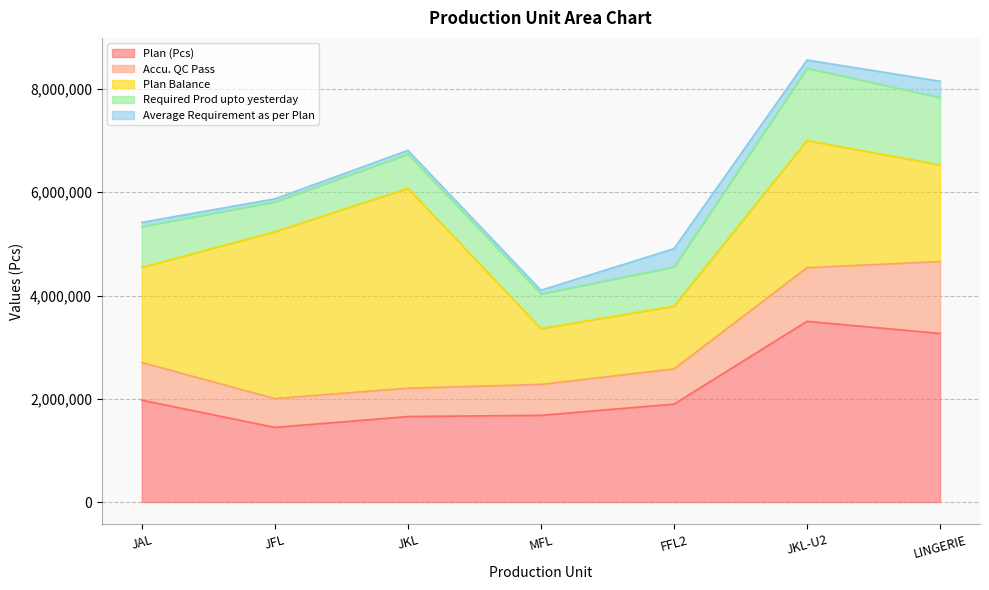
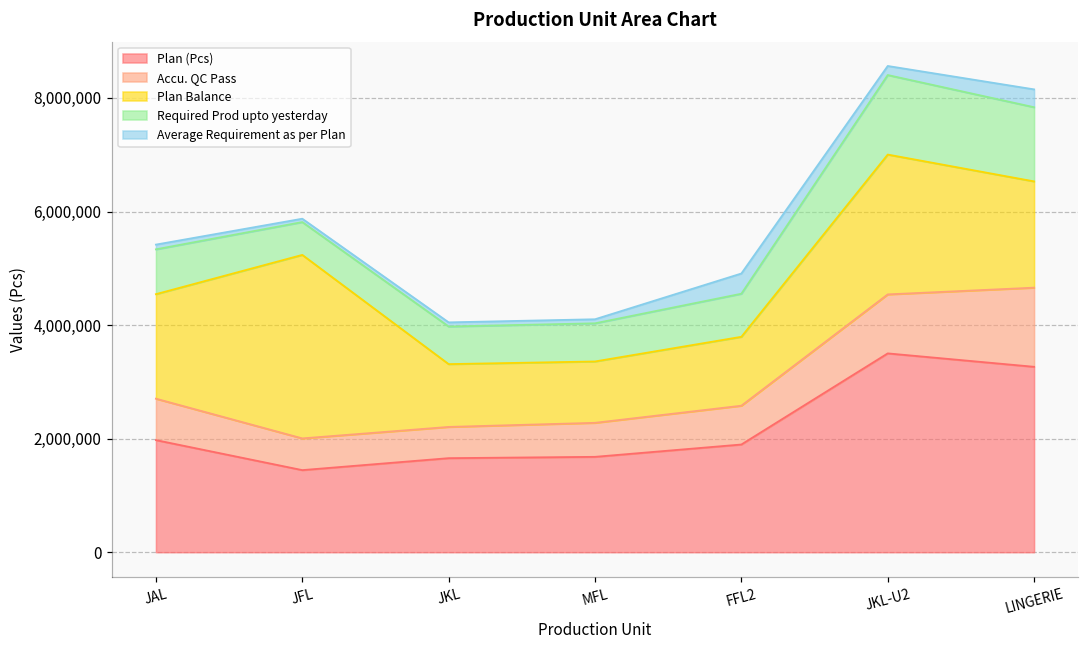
Plan Balance, JKL: 3,900,000 -> 1,100,000
